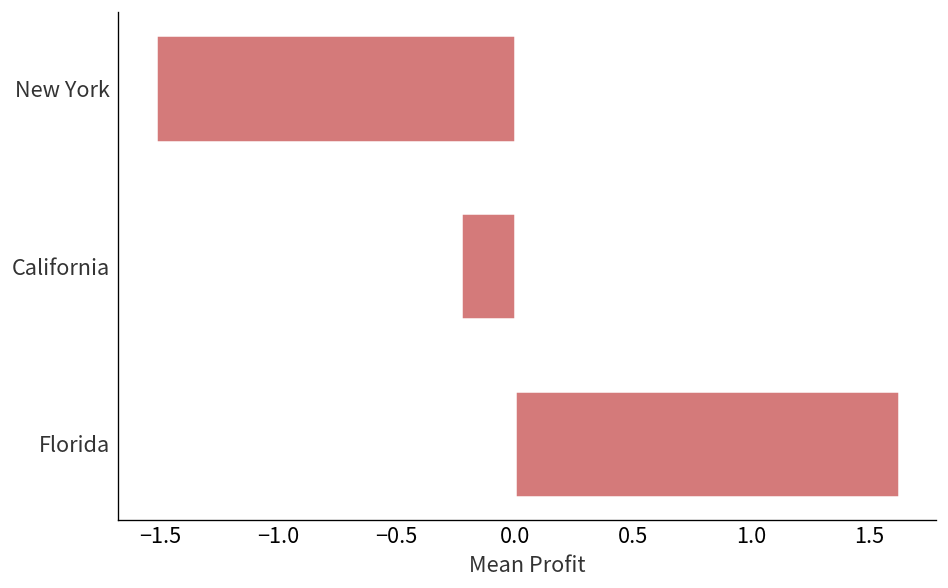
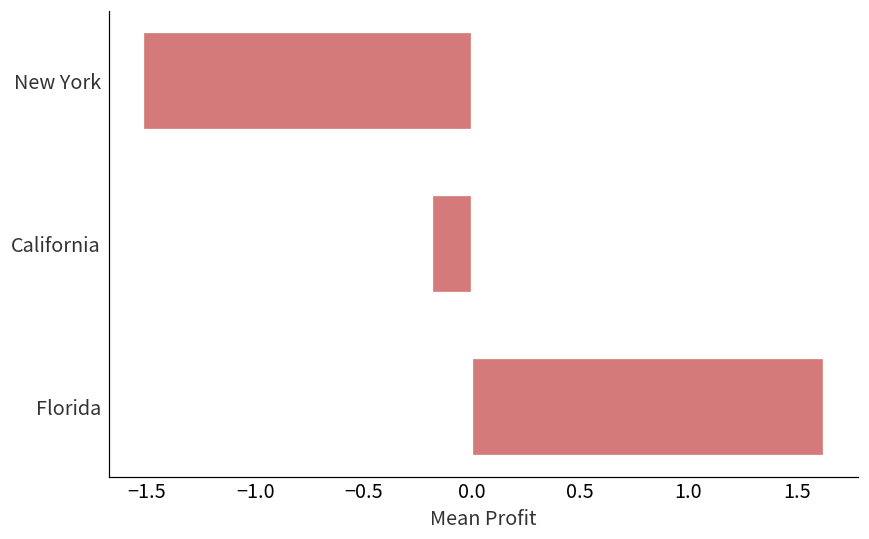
California: -0.23 -> -0.18
